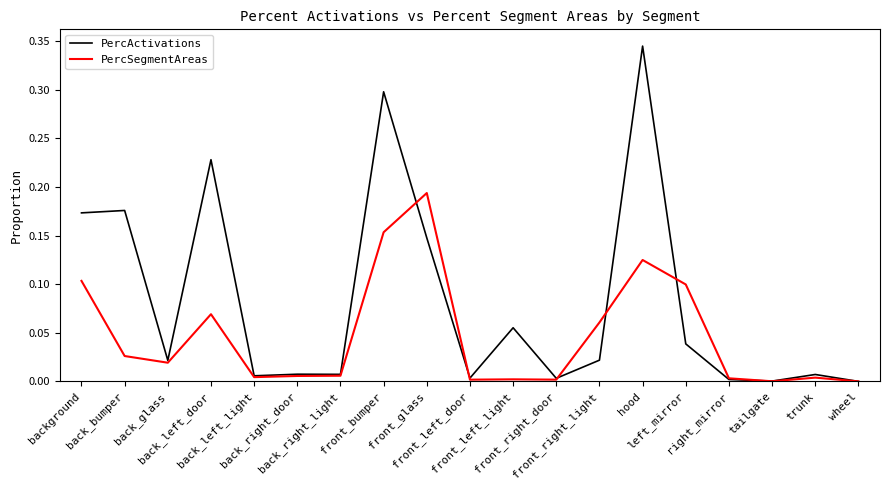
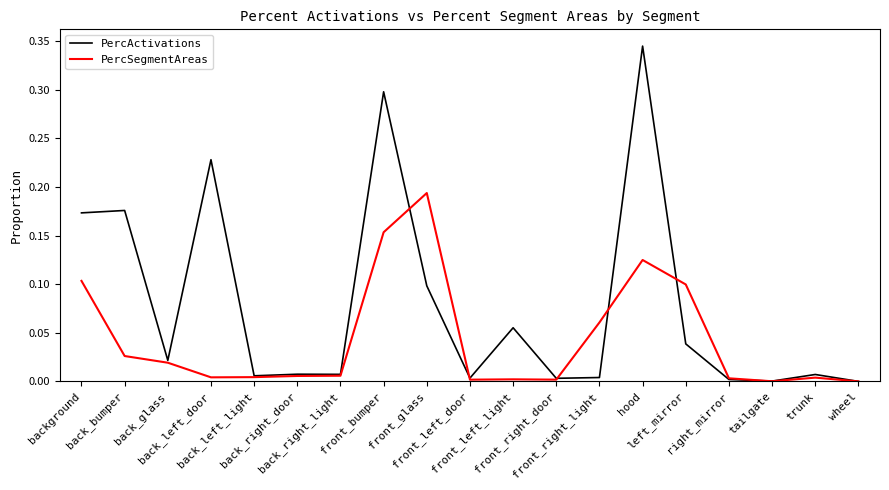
PercSegmentAreas, back_left_door: 0.07 -> 0.00
PercActivations, front_glass: 0.15 -> 0.10
PercActivations, front_right_light: 0.02 -> 0.00
